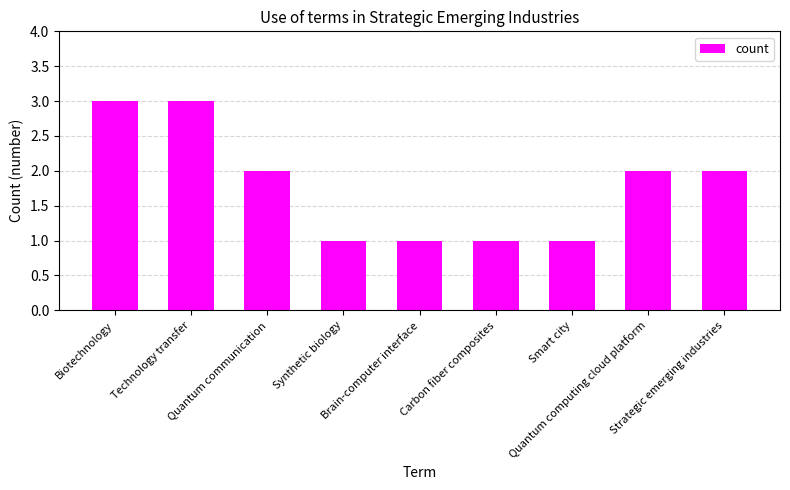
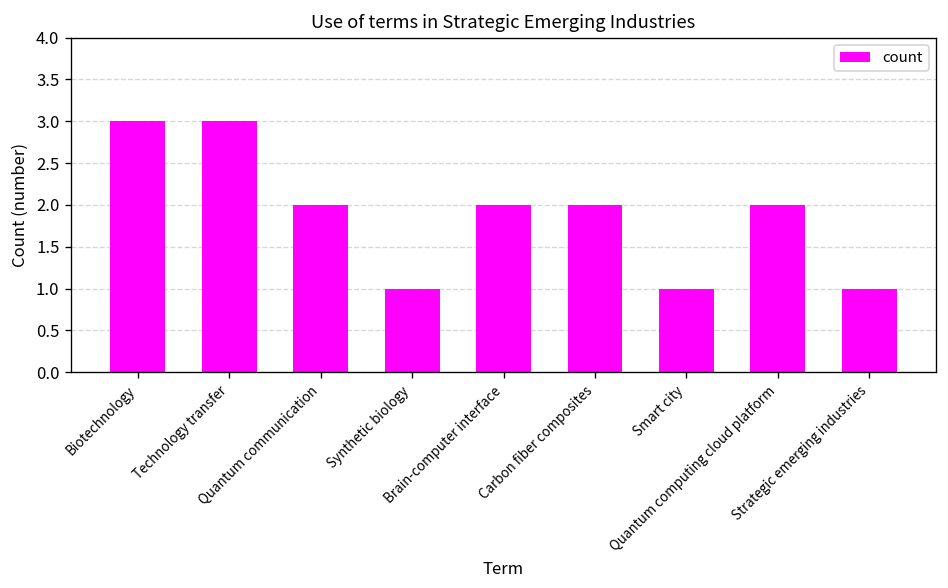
Brain-computer interface: 1 -> 2
Carbon fiber composites: 1 -> 2
Strategic emerging industries: 2 -> 1
